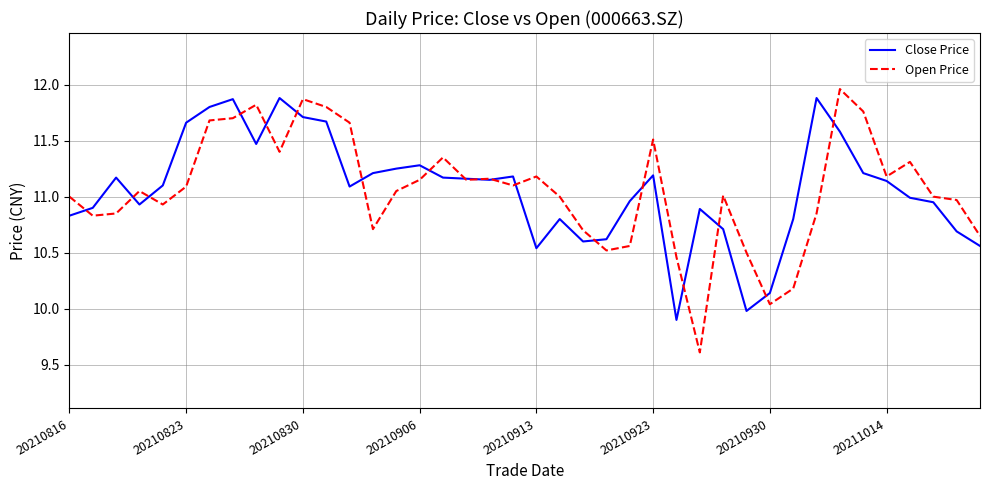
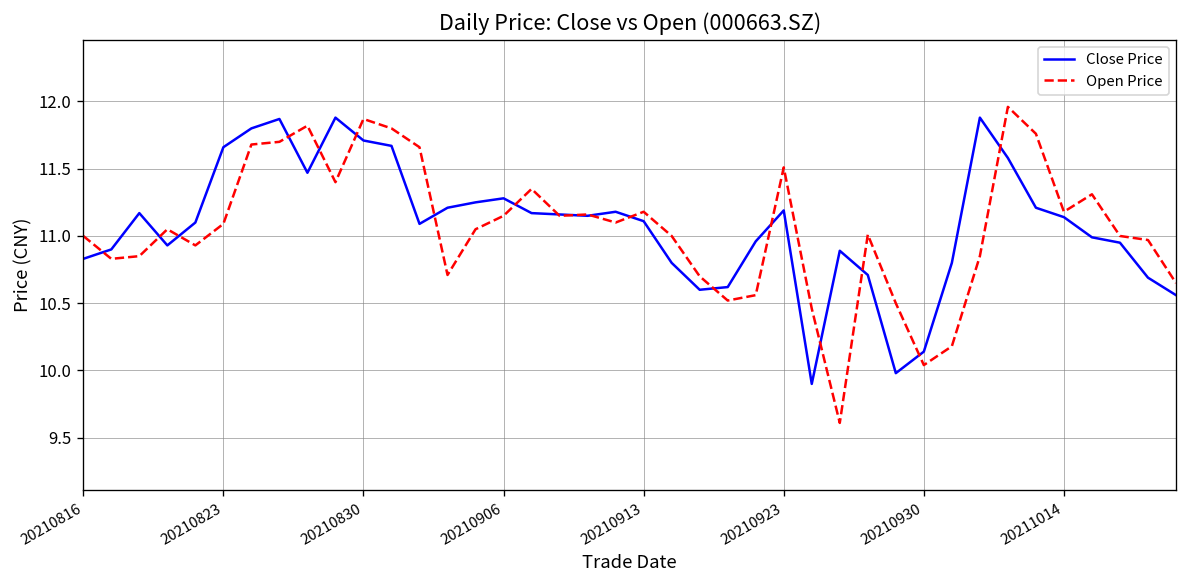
Close Price, 20210913: 10.54 -> 11.11
